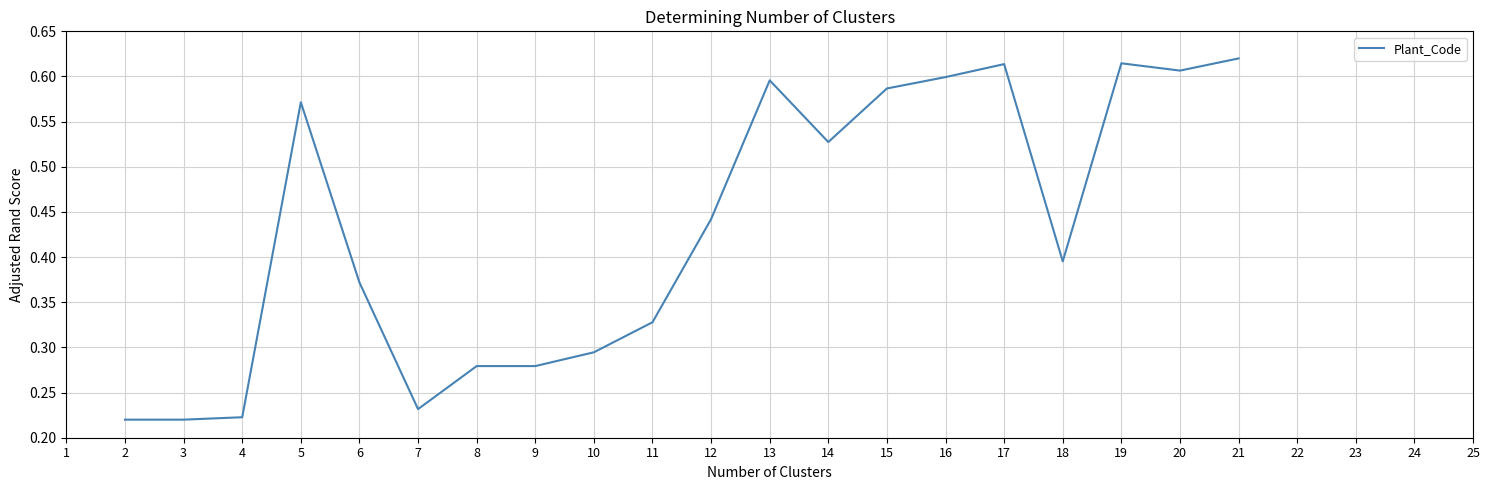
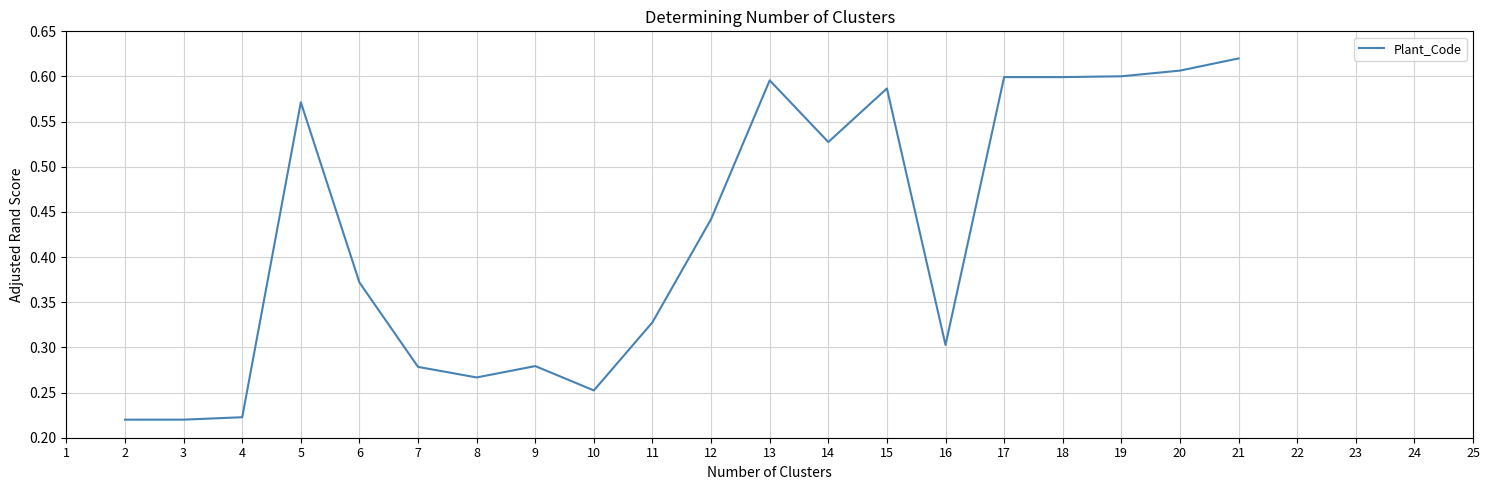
7: 0.23 -> 0.28
8: 0.28 -> 0.27
10: 0.29 -> 0.25
16: 0.60 -> 0.30
17: 0.61 -> 0.60
18: 0.40 -> 0.60
19: 0.61 -> 0.60
